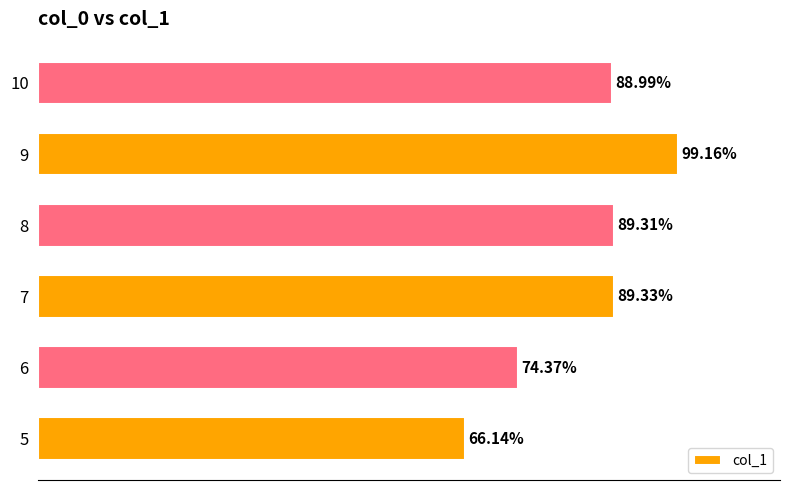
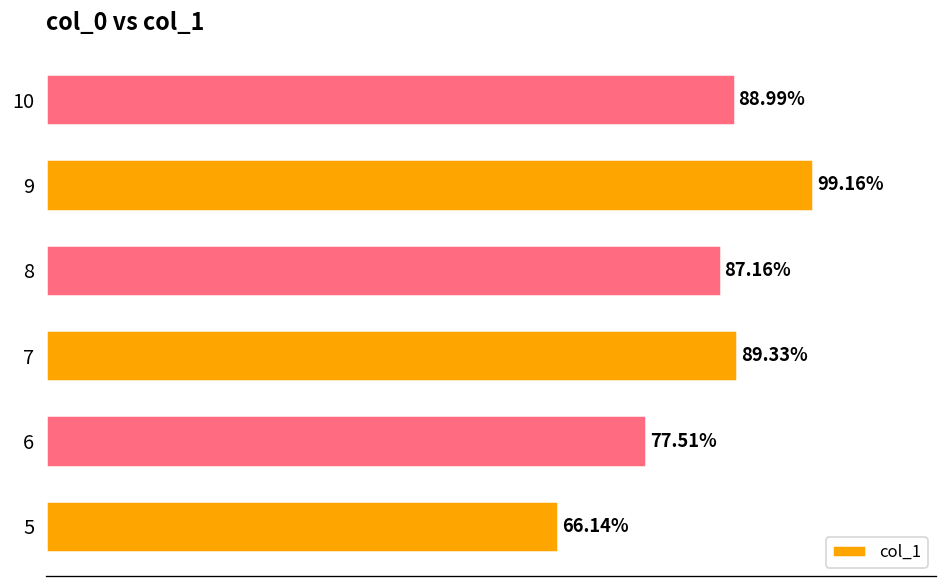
8: 89.31% -> 87.16%
6: 74.37% -> 77.51%
